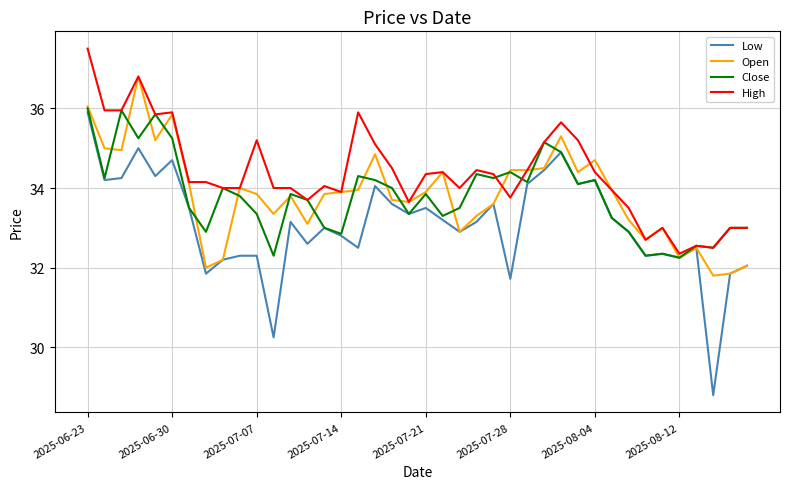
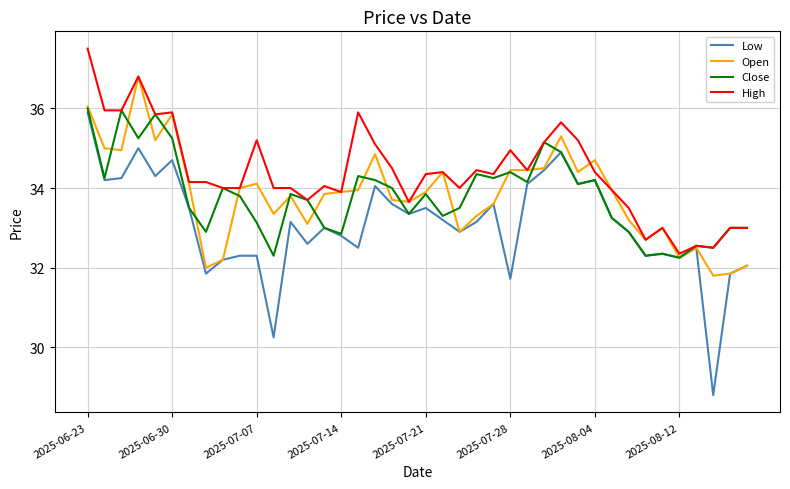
Open, 2025-07-07: 33.9 -> 34.1
Close, 2025-07-07: 33.4 -> 33.1
High, 2025-07-28: 33.8 -> 35.0
